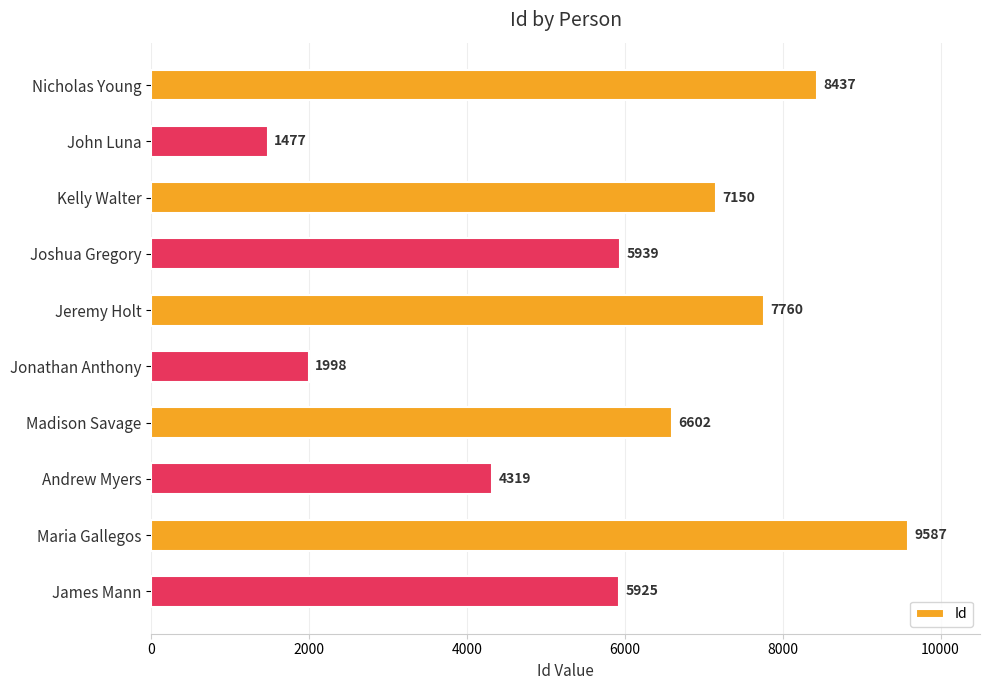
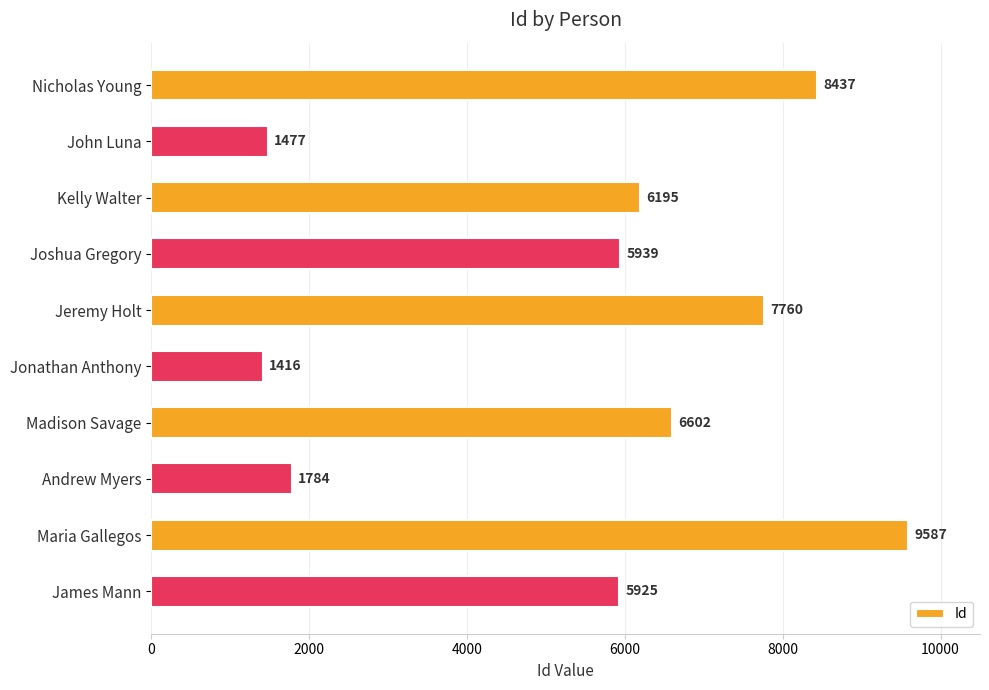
Kelly Walter: 7150 -> 6195
Jonathan Anthony: 1998 -> 1416
Andrew Myers: 4319 -> 1784
